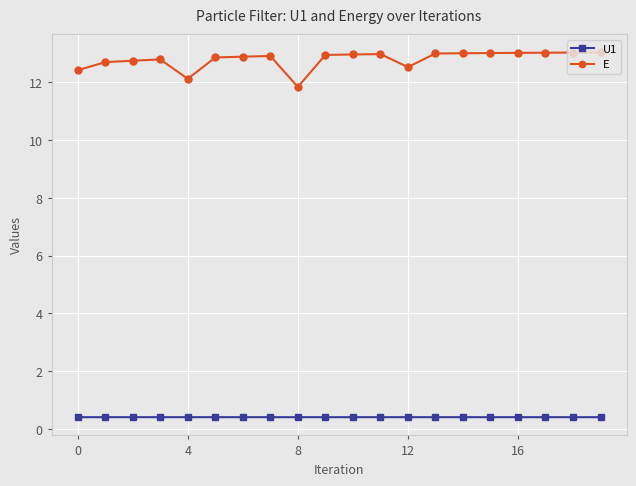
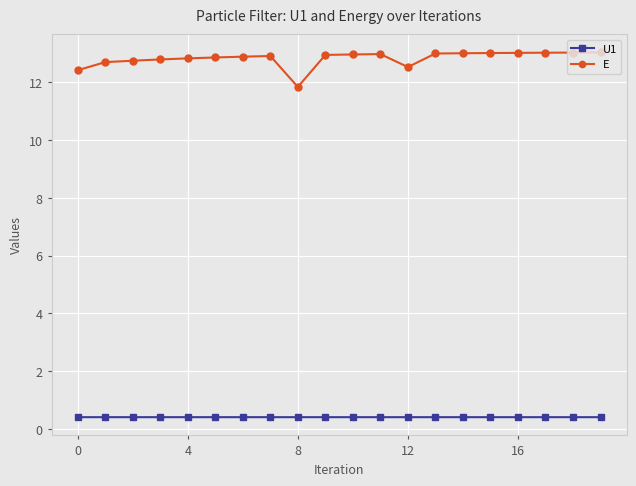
E, 4: 12.1 -> 12.8
